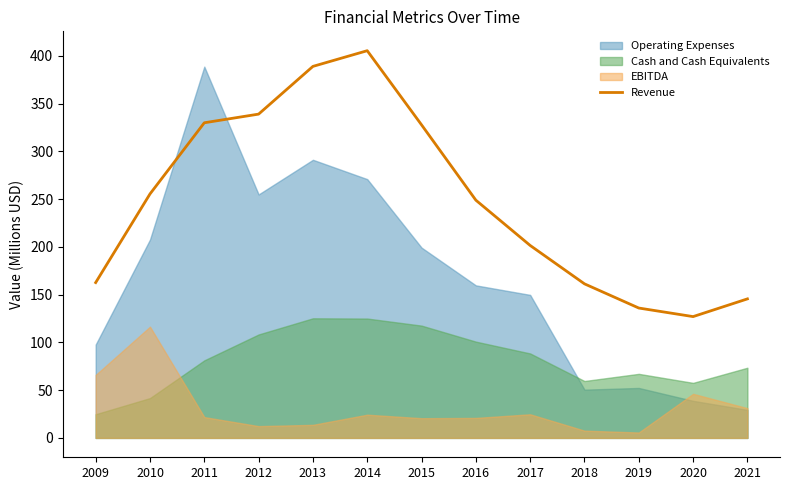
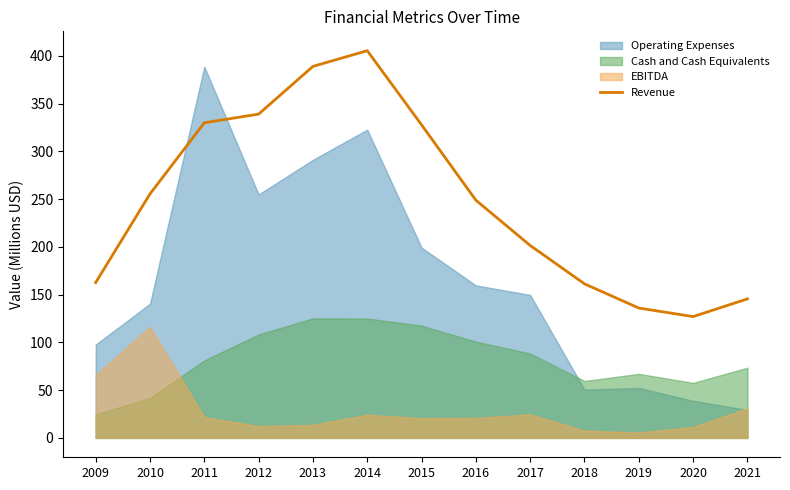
Operating Expenses, 2010: 210 -> 140
Operating Expenses, 2014: 270 -> 320
EBITDA, 2020: 50 -> 10
